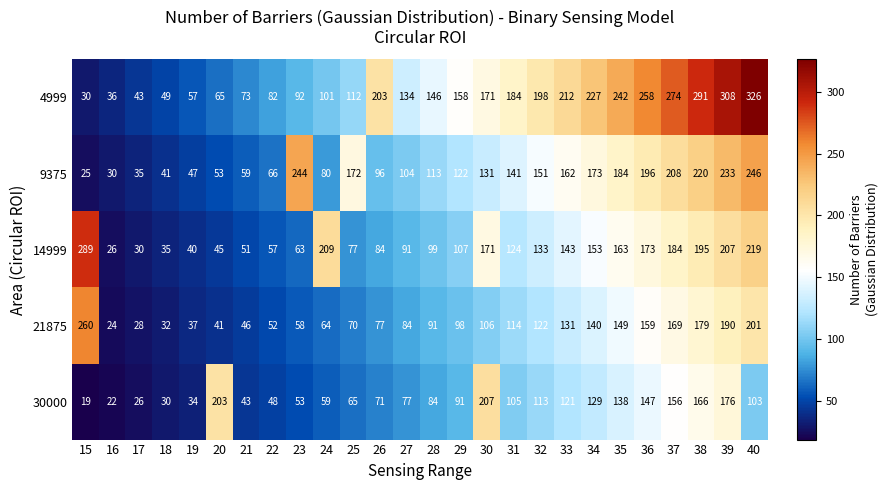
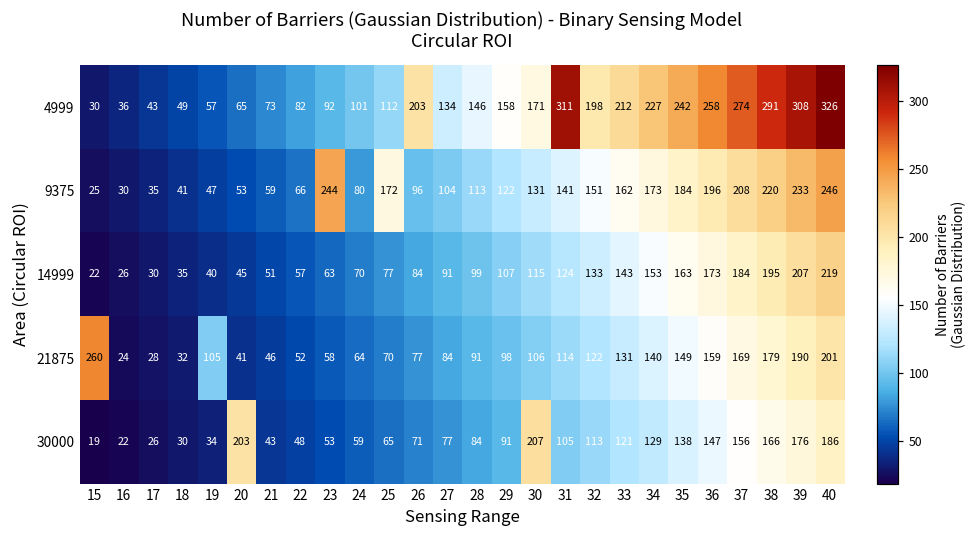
4999, 31: 184 -> 311
14999, 15: 289 -> 22
14999, 24: 209 -> 70
14999, 30: 171 -> 115
21875, 19: 37 -> 105
30000, 40: 103 -> 186
